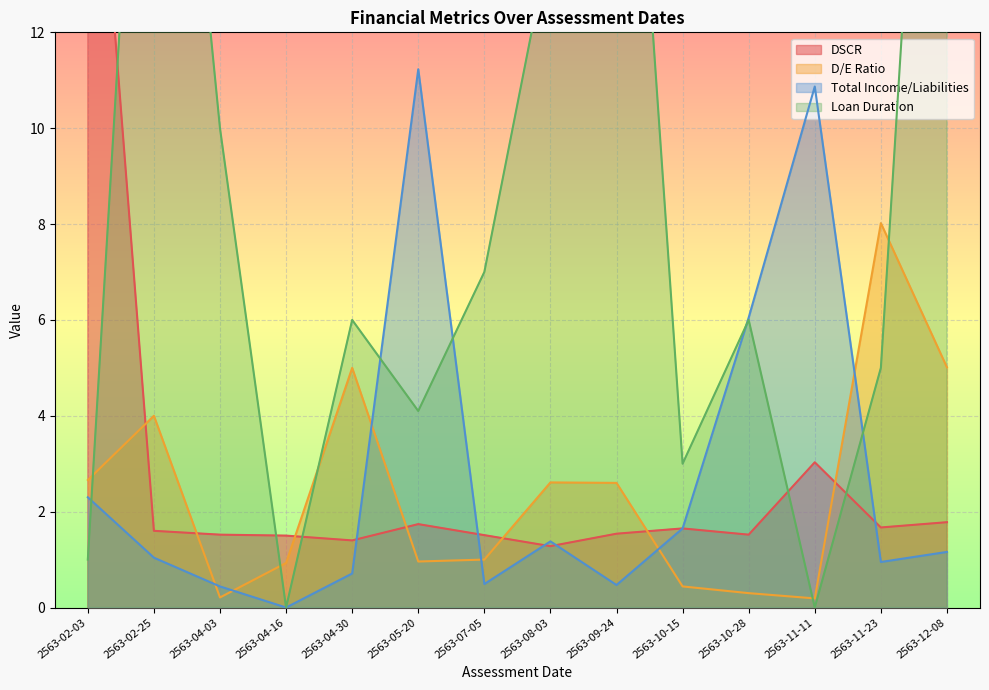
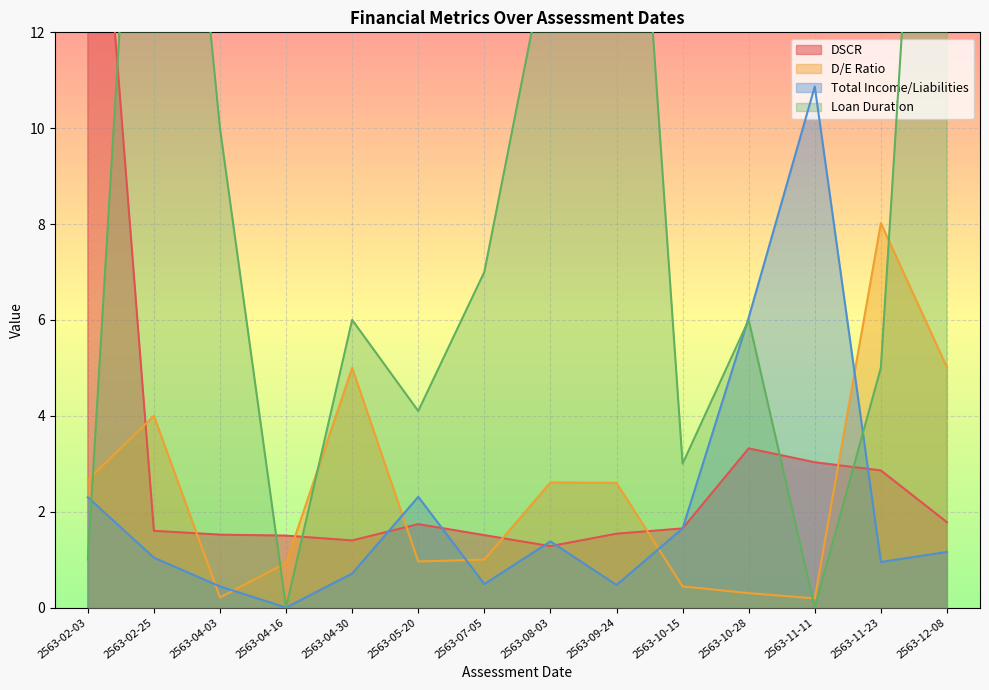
Total Income/Liabilities, 2563-05-20: 11.2 -> 2.3
DSCR, 2563-10-28: 1.5 -> 3.3
DSCR, 2563-11-23: 1.7 -> 2.9
